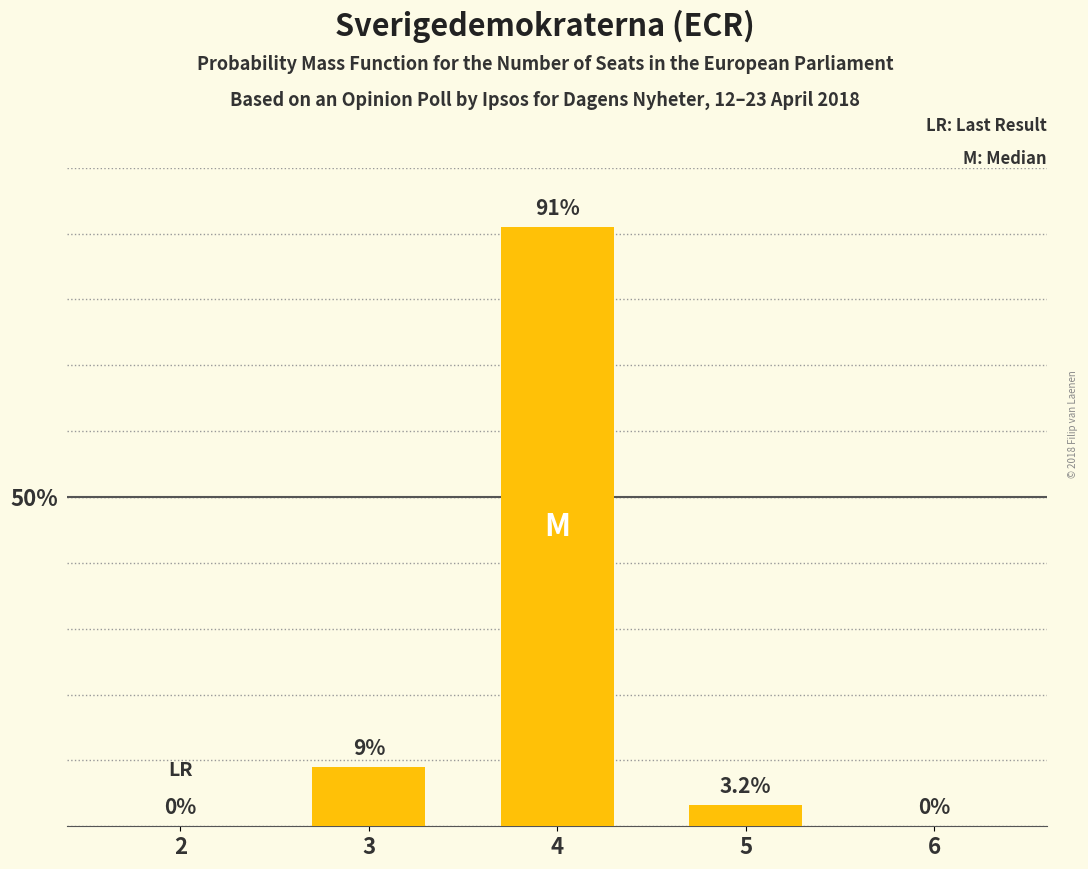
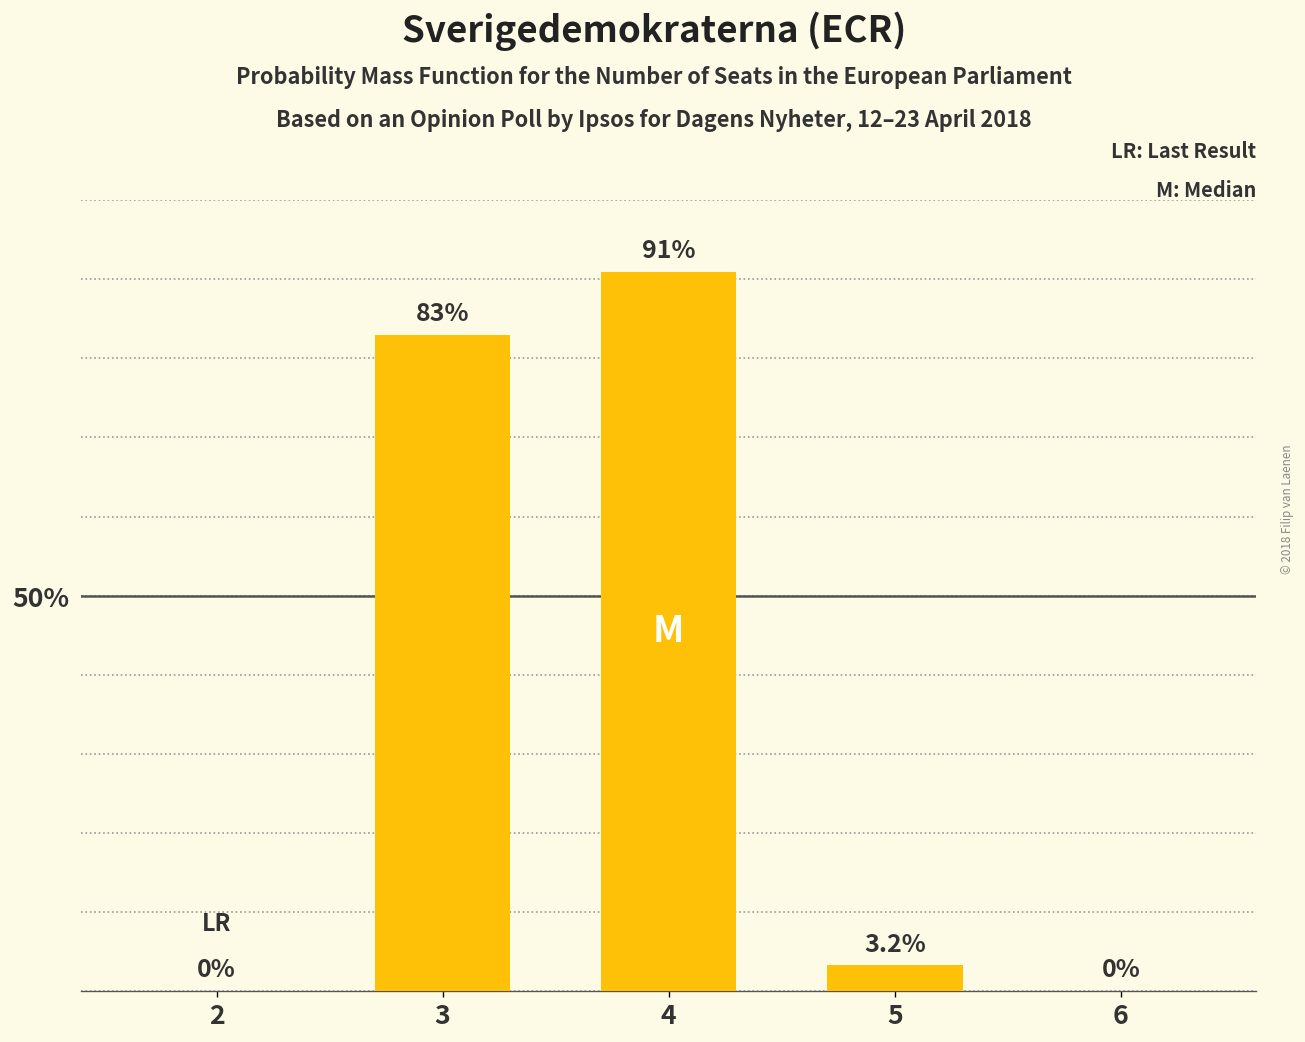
3: 9% -> 83%
